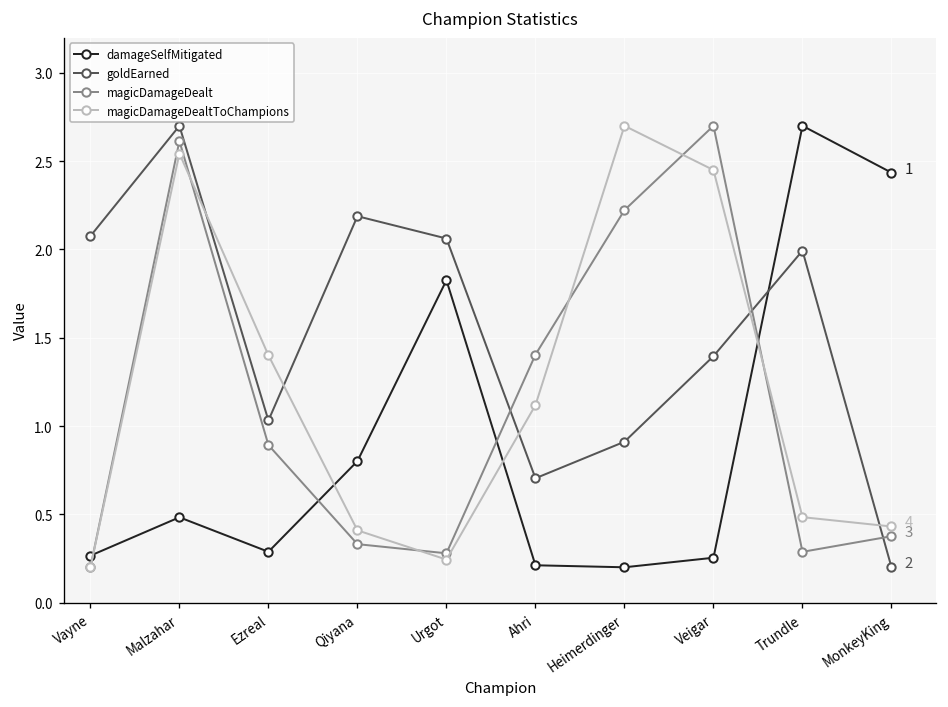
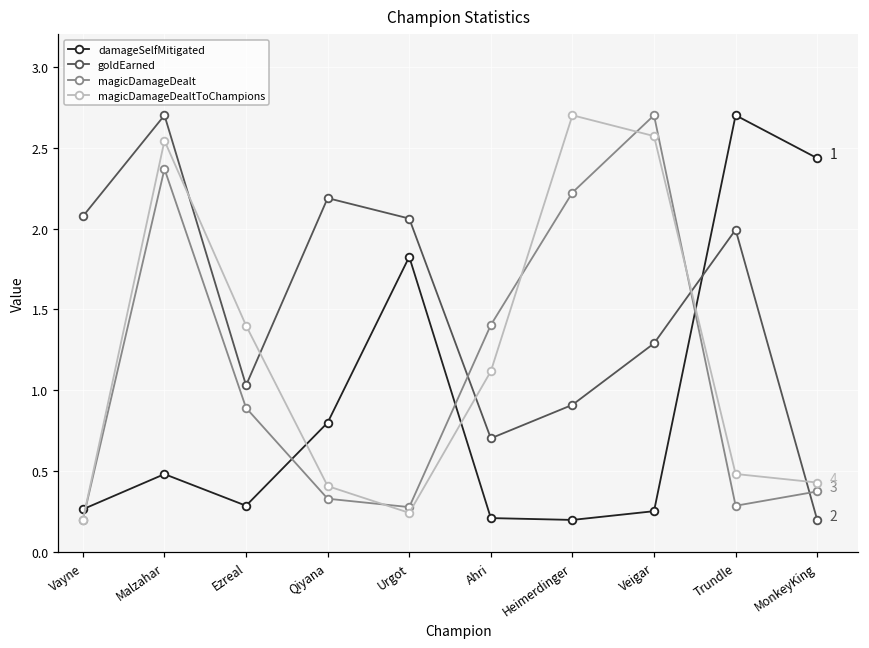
magicDamageDealt, Malzahar: 2.61 -> 2.37
goldEarned, Veigar: 1.40 -> 1.29
magicDamageDealtToChampions, Veigar: 2.45 -> 2.57
